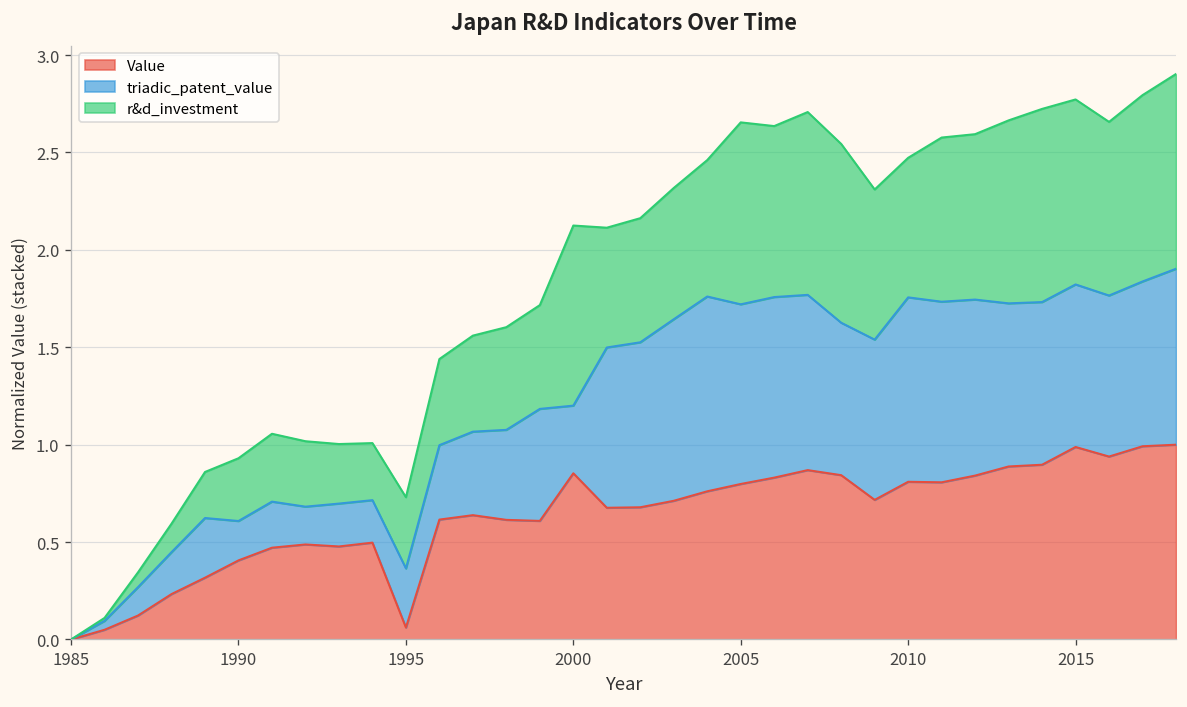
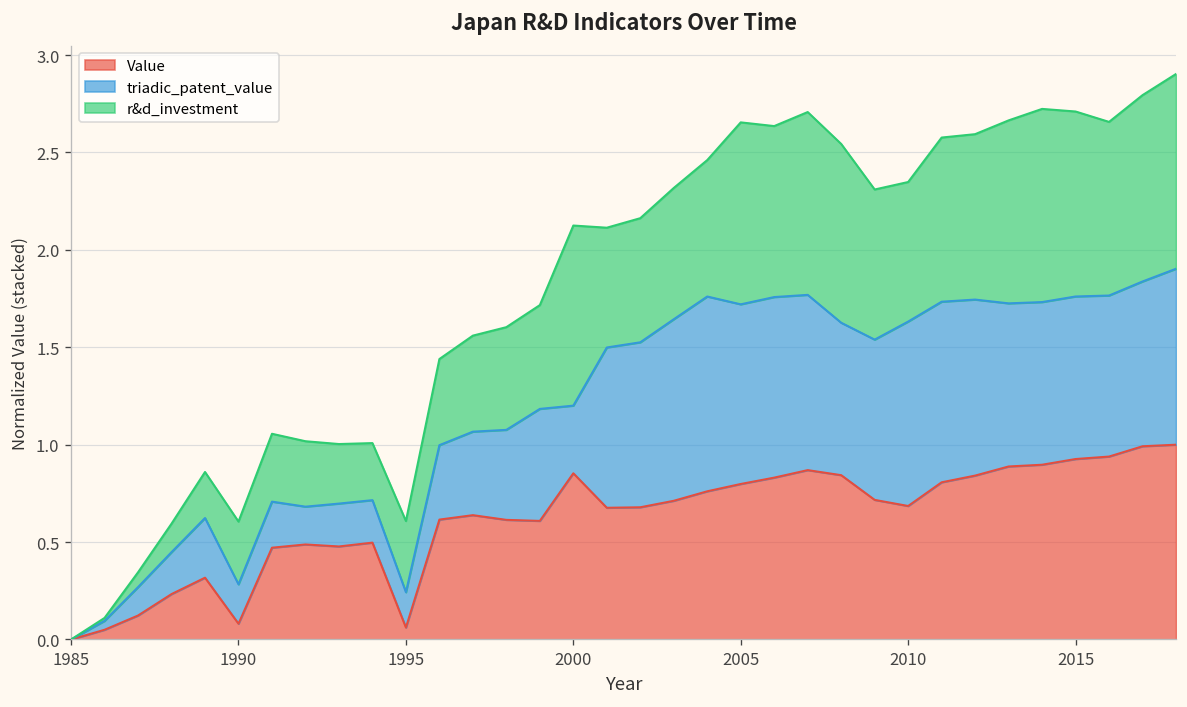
Value, 1990: 0.41 -> 0.08
triadic_patent_value, 1995: 0.30 -> 0.18
Value, 2010: 0.81 -> 0.69
Value, 2015: 0.99 -> 0.93
